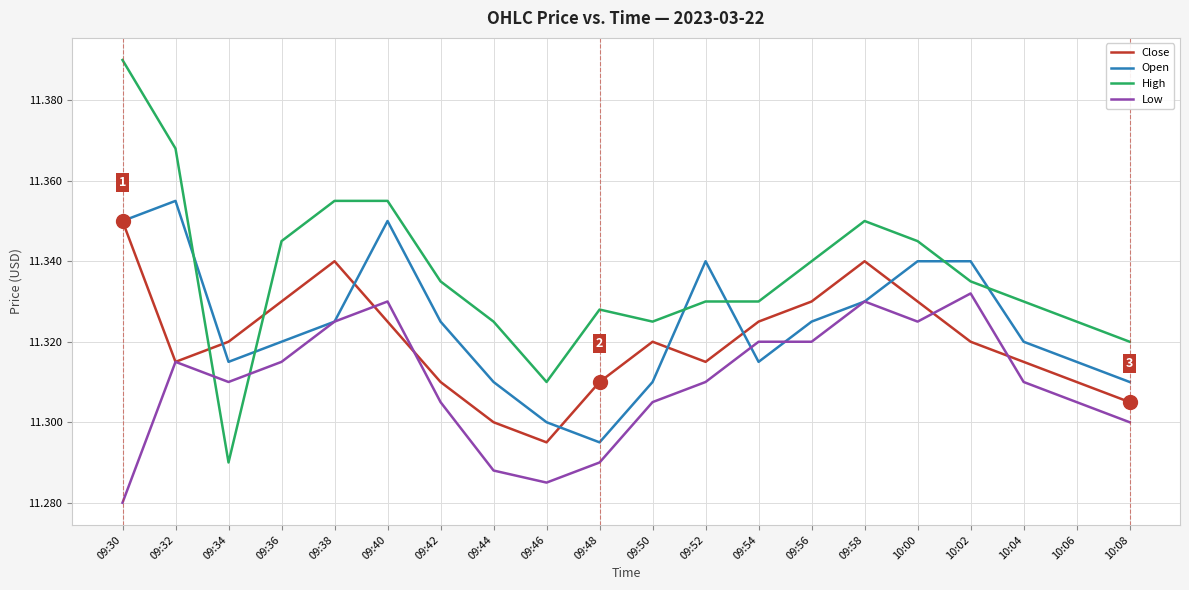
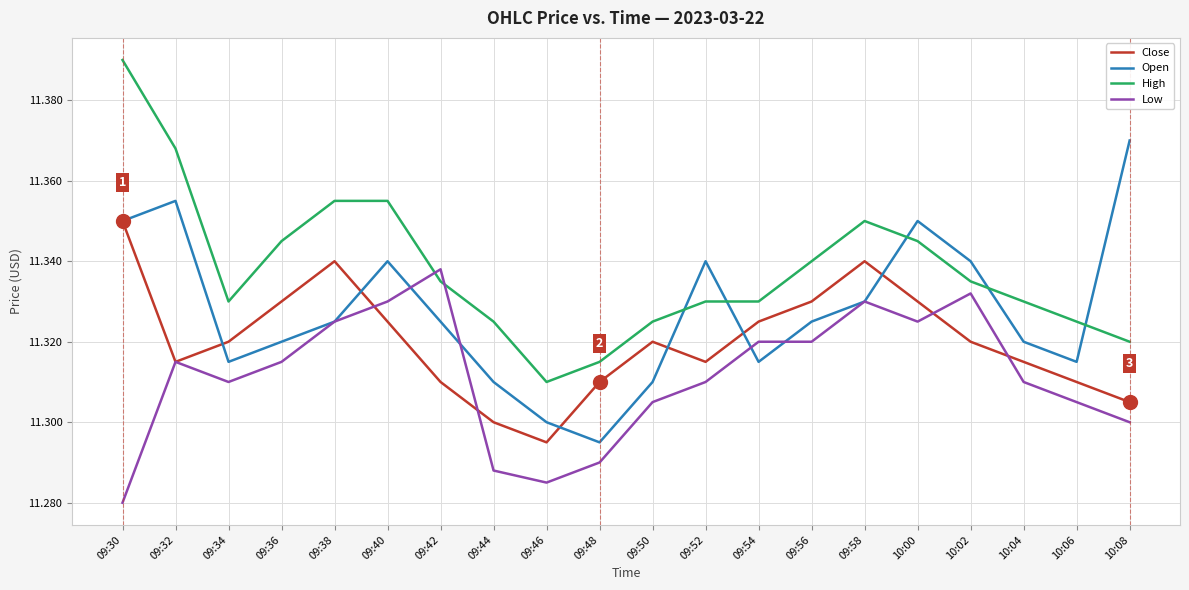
High, 09:34: 11.29 -> 11.33
Open, 09:40: 11.35 -> 11.34
Low, 09:42: 11.305 -> 11.338
High, 09:48: 11.328 -> 11.315
Open, 10:00: 11.34 -> 11.35
Open, 10:08: 11.31 -> 11.37
